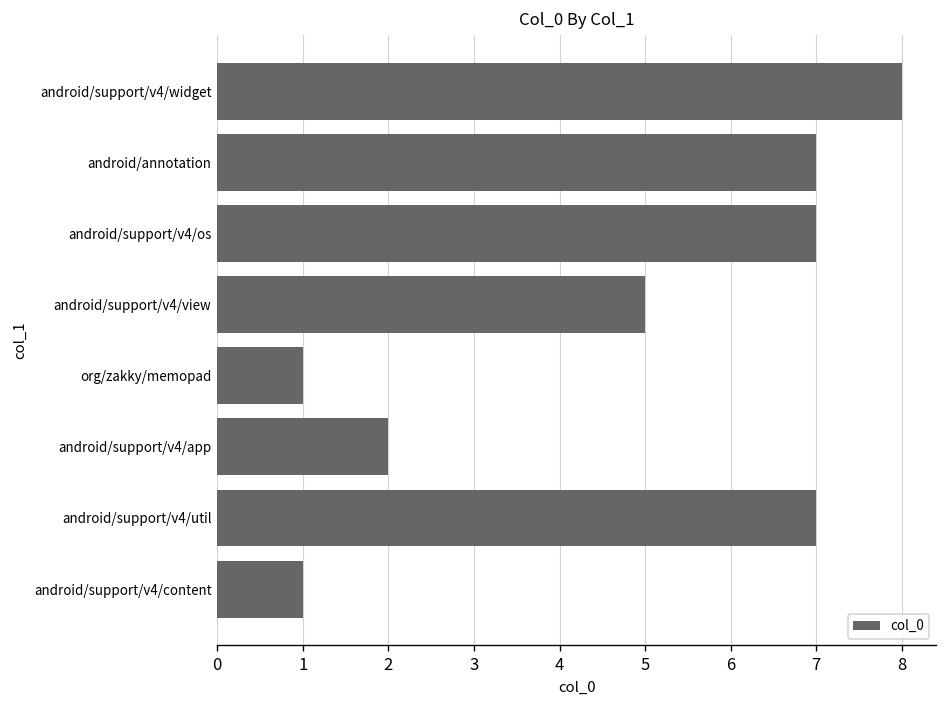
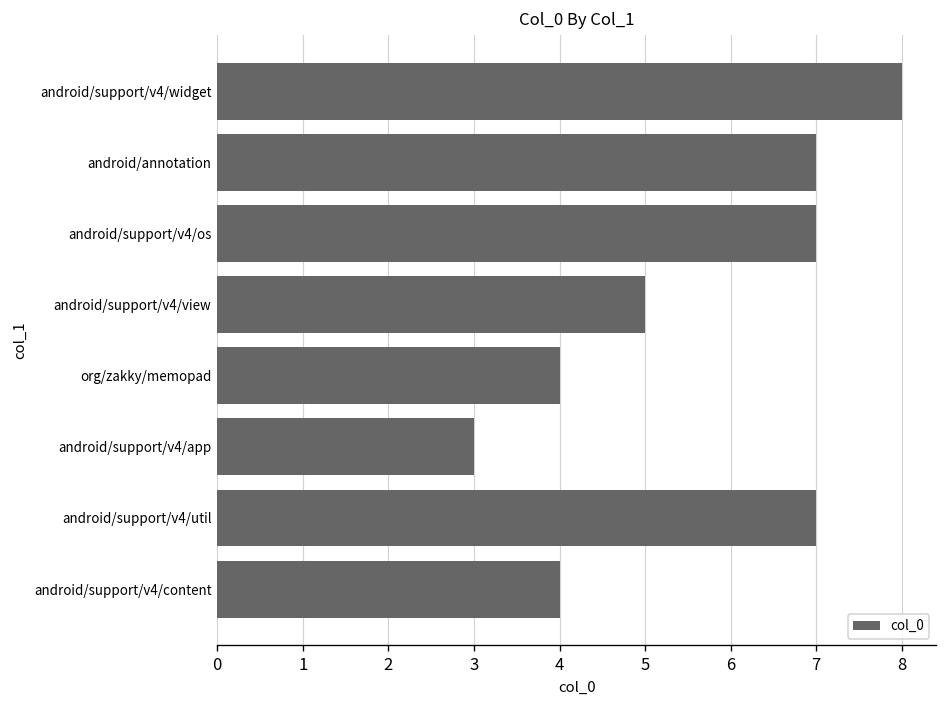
org/zakky/memopad: 1 -> 4
android/support/v4/app: 2 -> 3
android/support/v4/content: 1 -> 4
